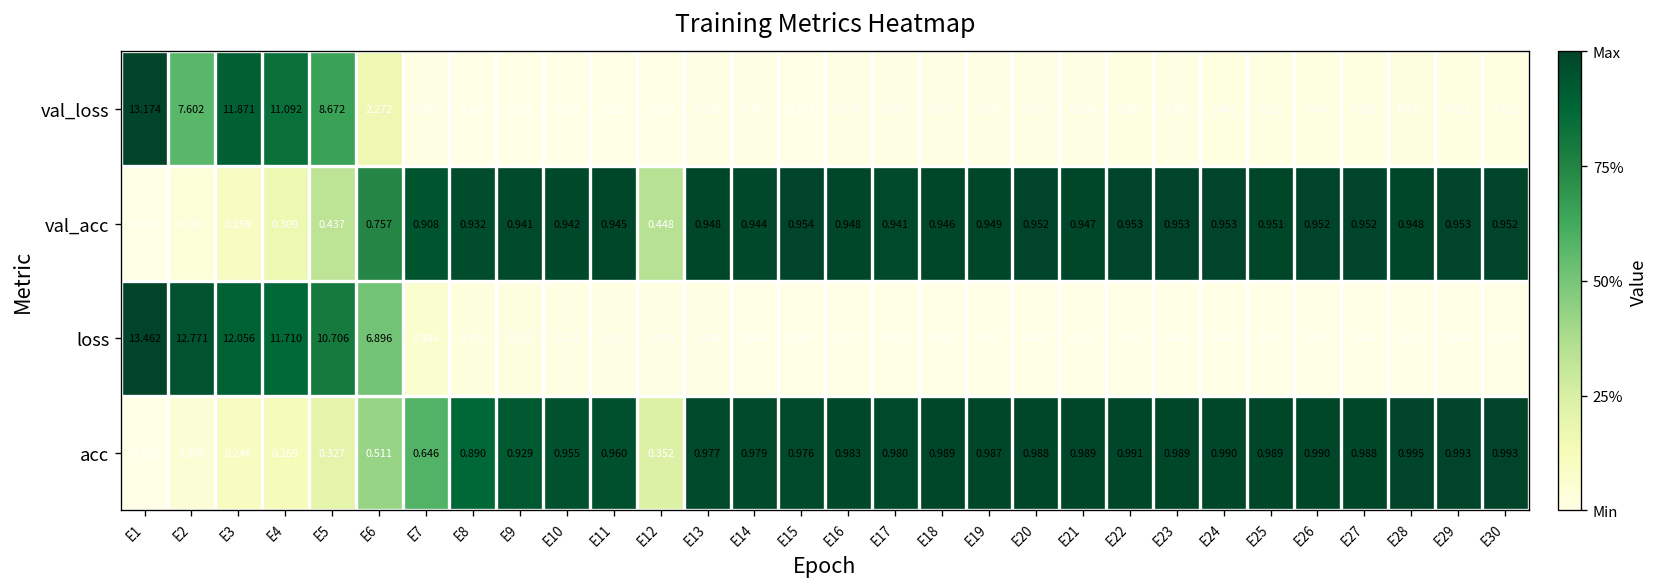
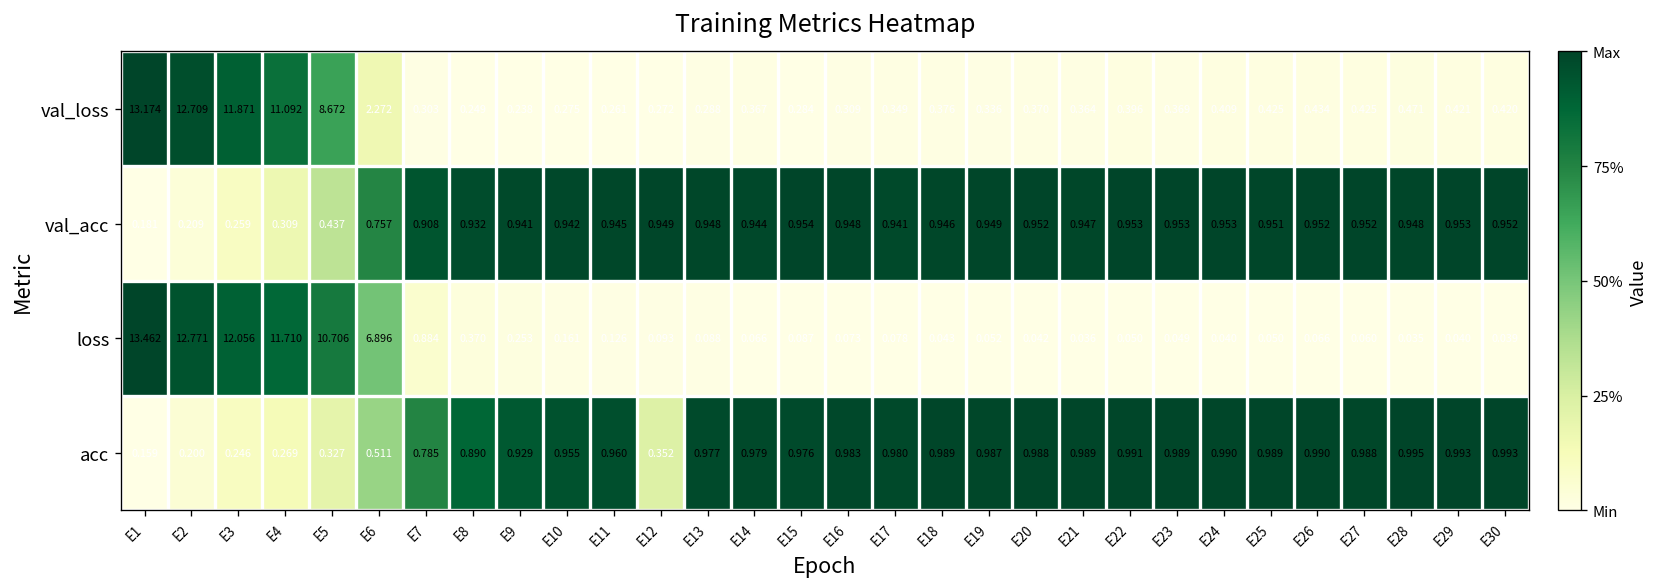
val_loss, E2: 7.602 -> 12.709
val_acc, E12: 0.448 -> 0.949
acc, E7: 0.646 -> 0.785
